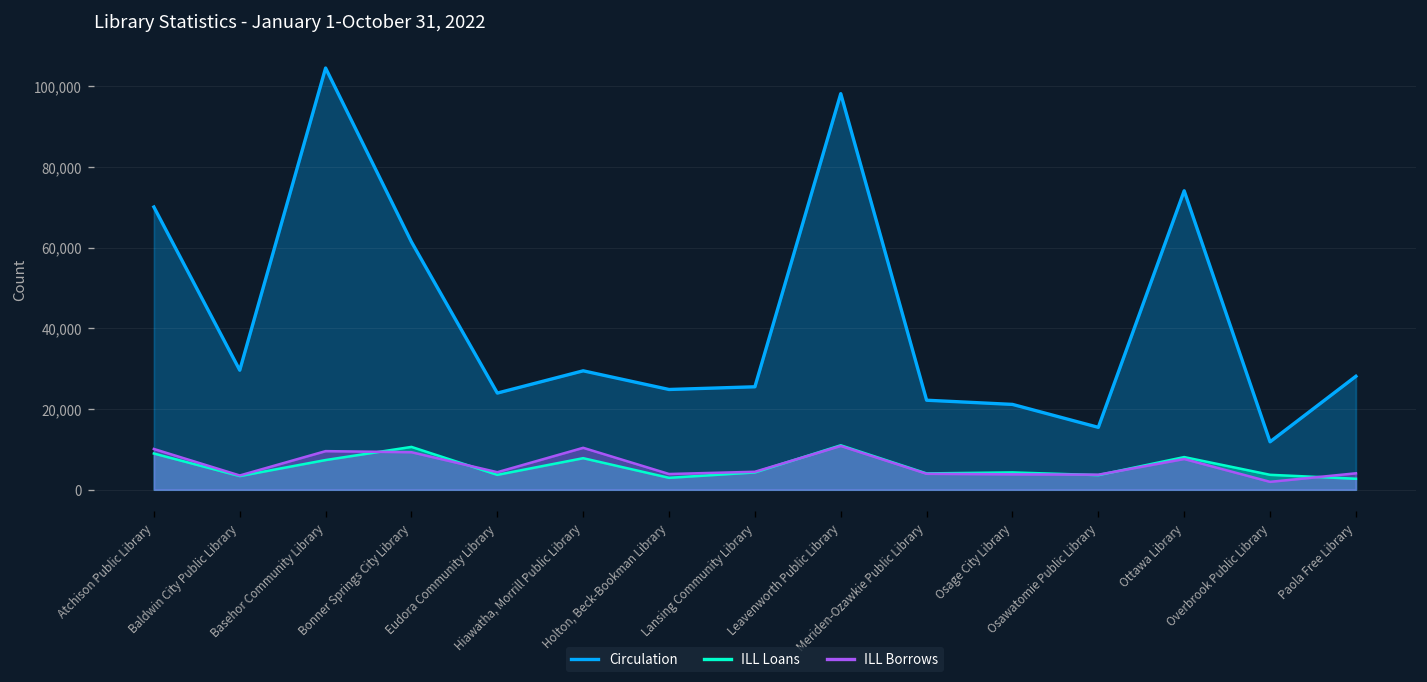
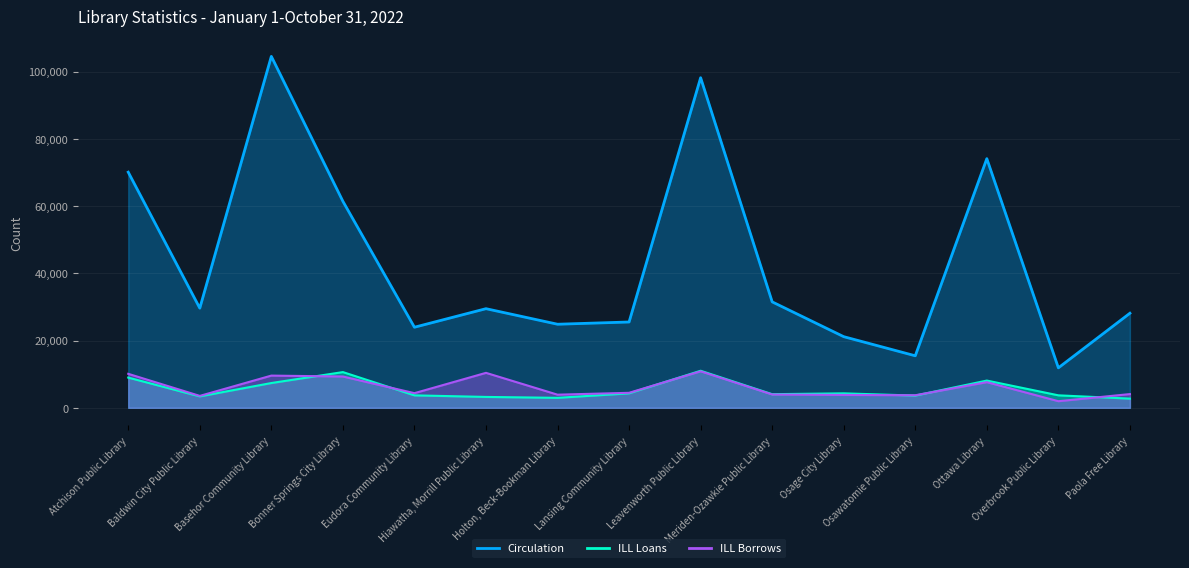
ILL Loans, Hiawatha, Morrill Public Library: 8,000 -> 3,000
Circulation, Meriden-Ozawkie Public Library: 22,000 -> 31,000
